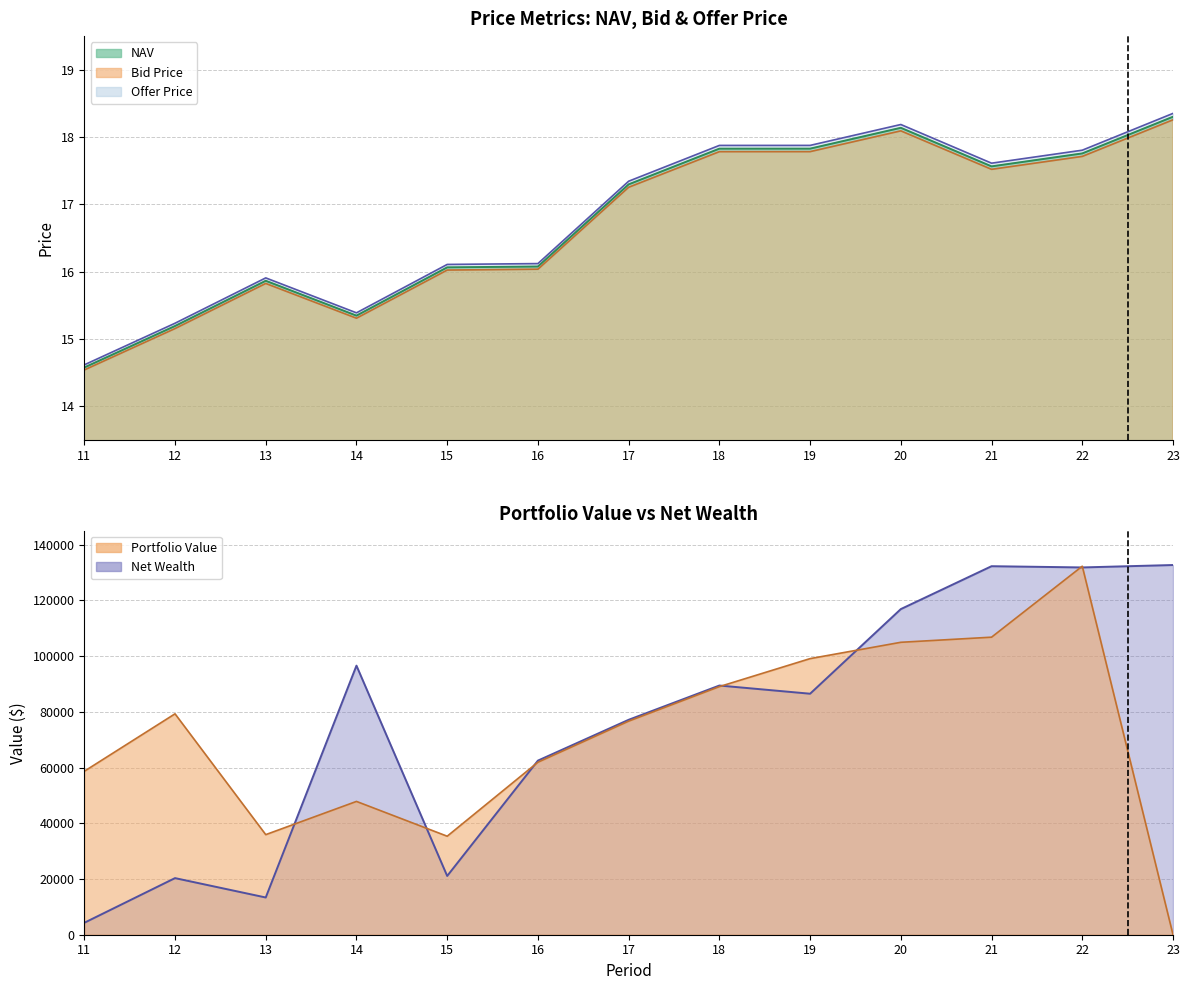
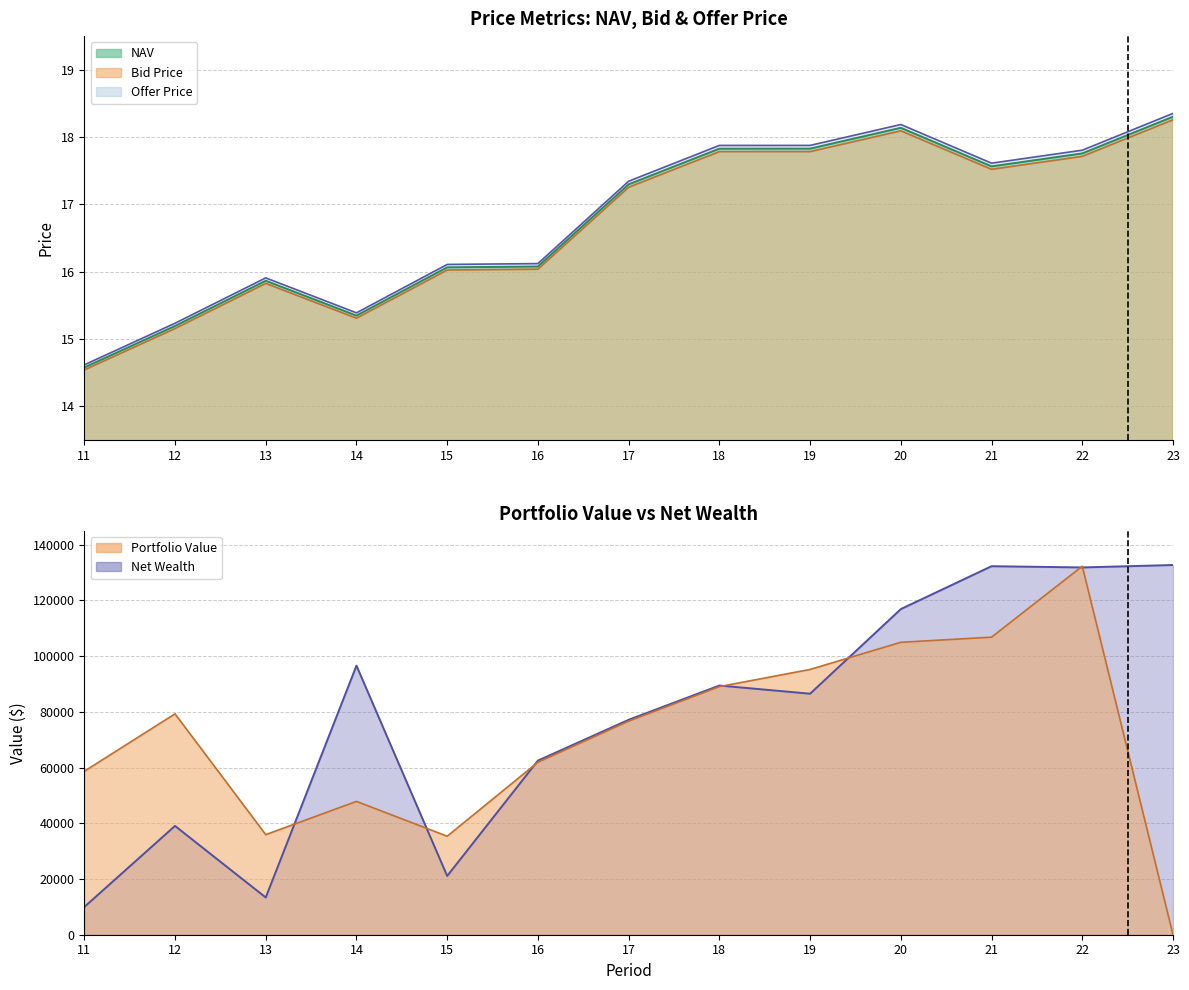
Portfolio Value vs Net Wealth, Net Wealth, 11: 4000 -> 10000
Portfolio Value vs Net Wealth, Net Wealth, 12: 20000 -> 39000
Portfolio Value vs Net Wealth, Portfolio Value, 19: 99000 -> 95000
